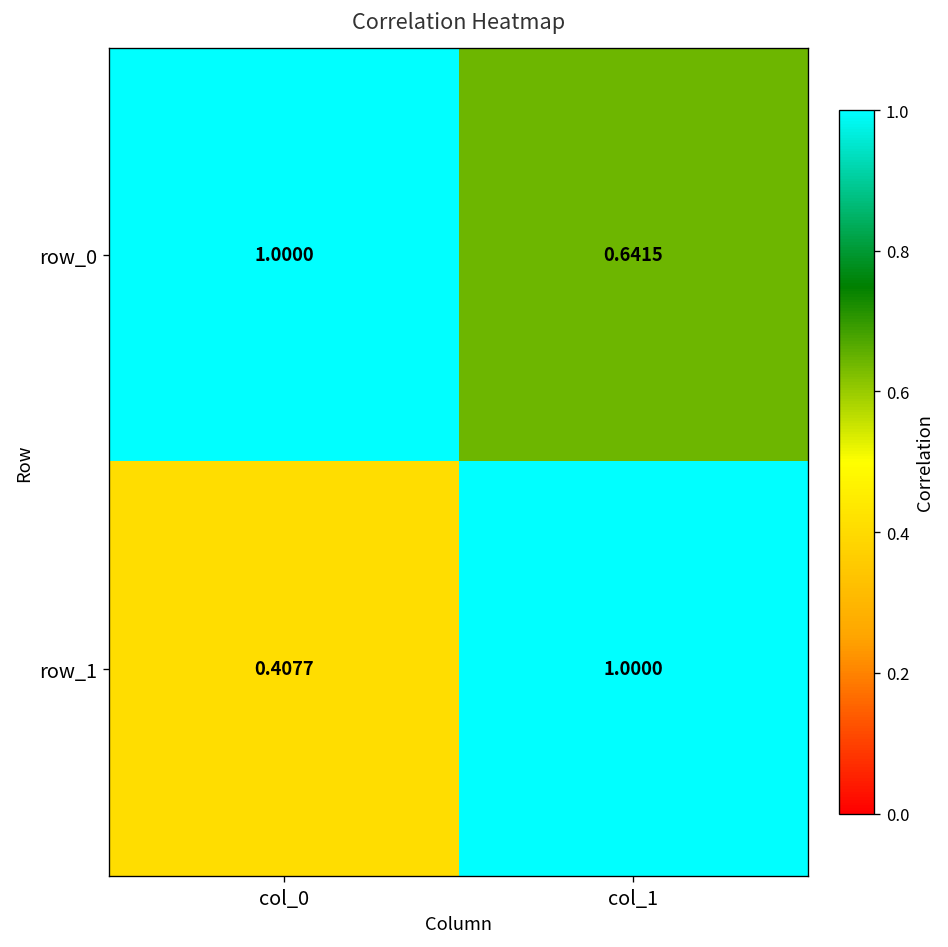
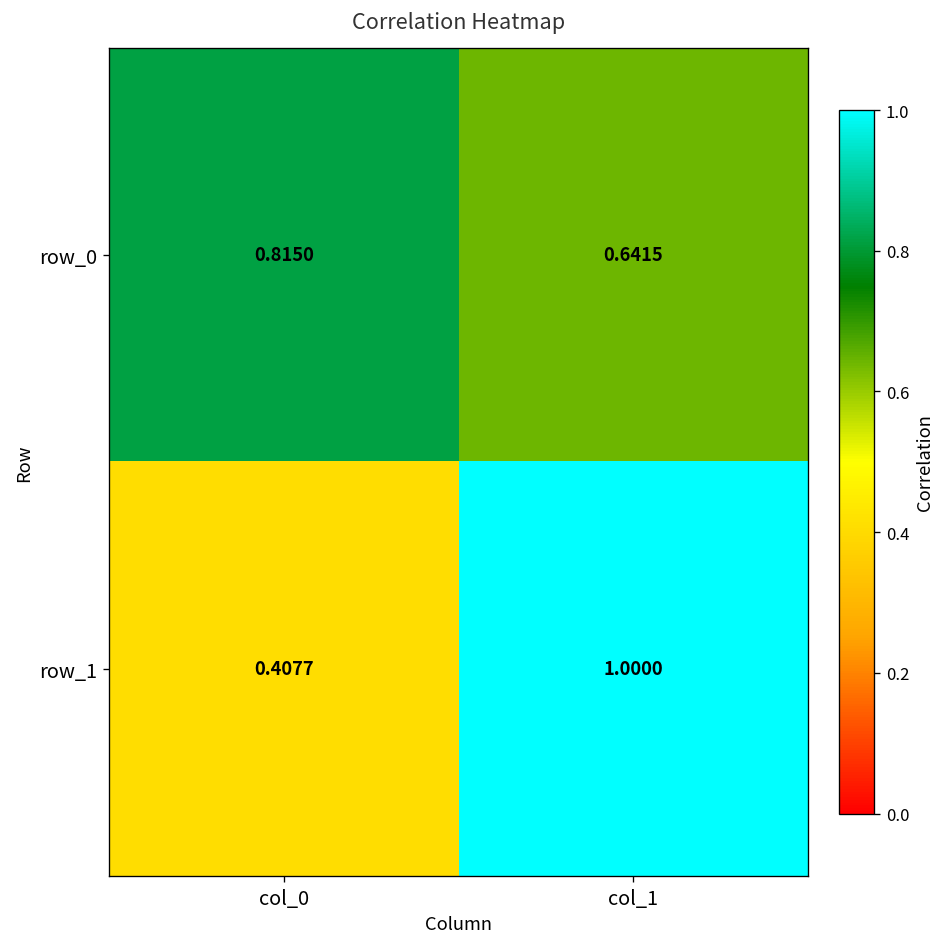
row_0, col_0: 1.0000 -> 0.8150
